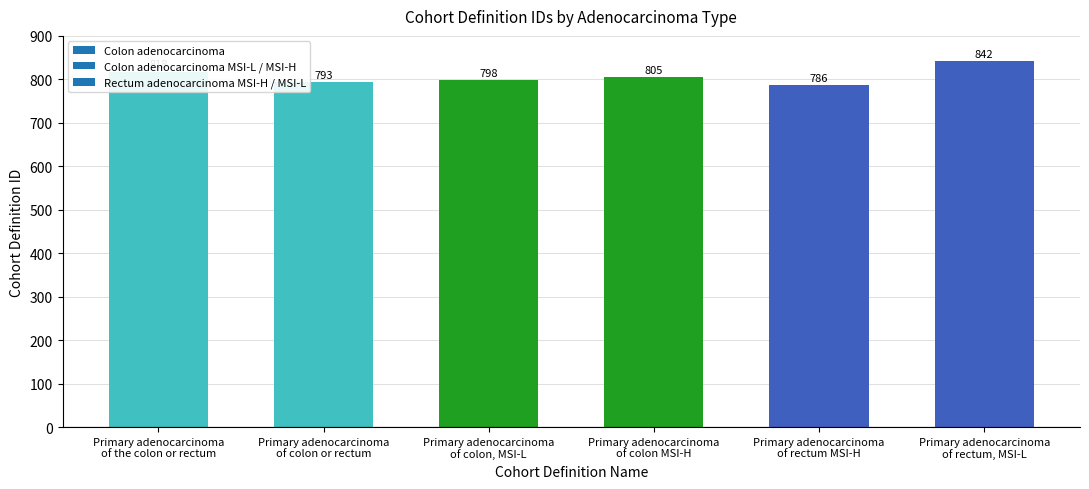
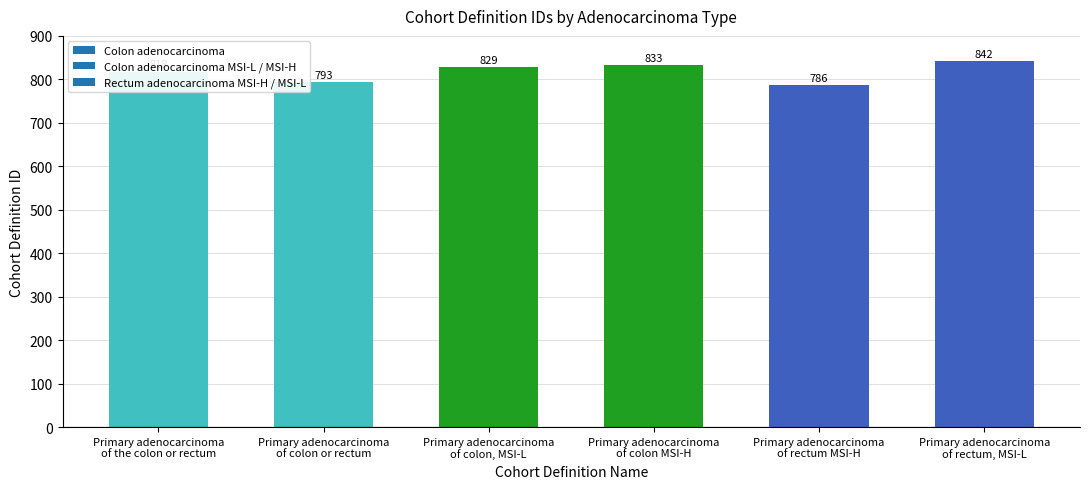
Primary adenocarcinoma of colon, MSI-L: 798 -> 829
Primary adenocarcinoma of colon MSI-H: 805 -> 833
